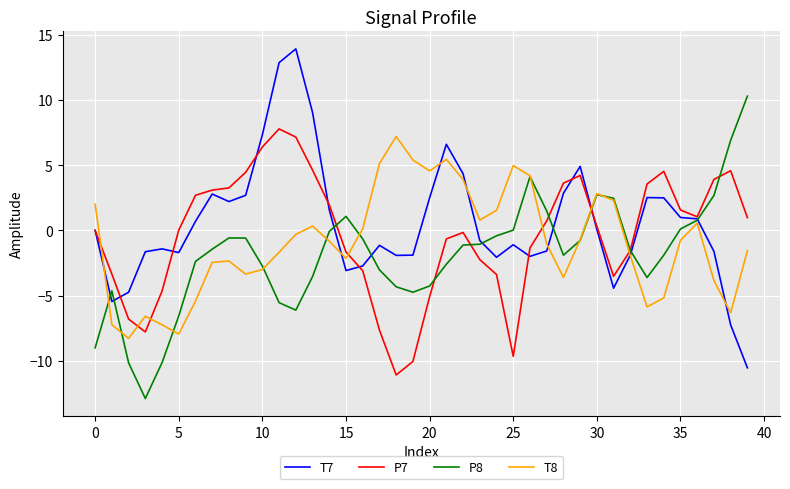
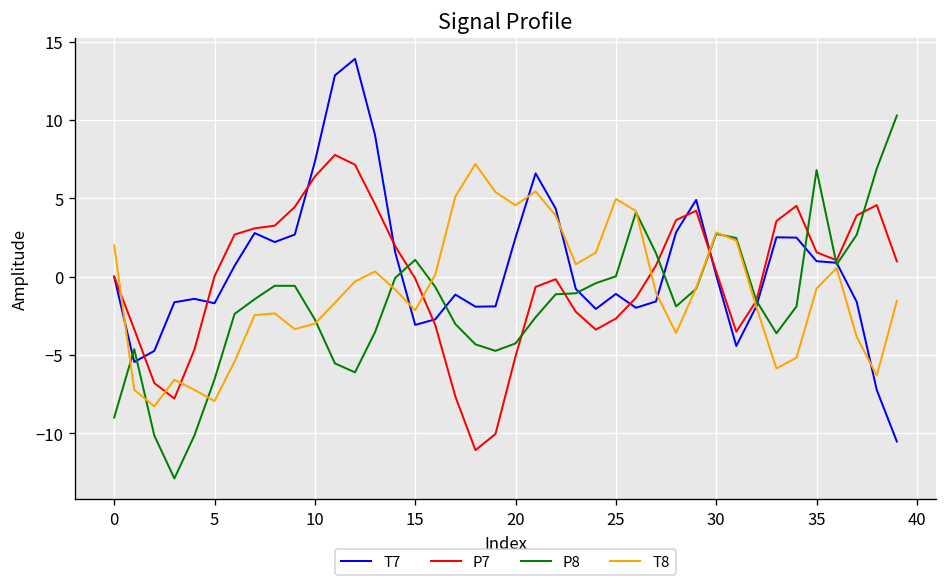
P7, 15: -1.7 -> -0.1
P7, 25: -9.7 -> -2.7
P8, 35: 0.1 -> 6.8
